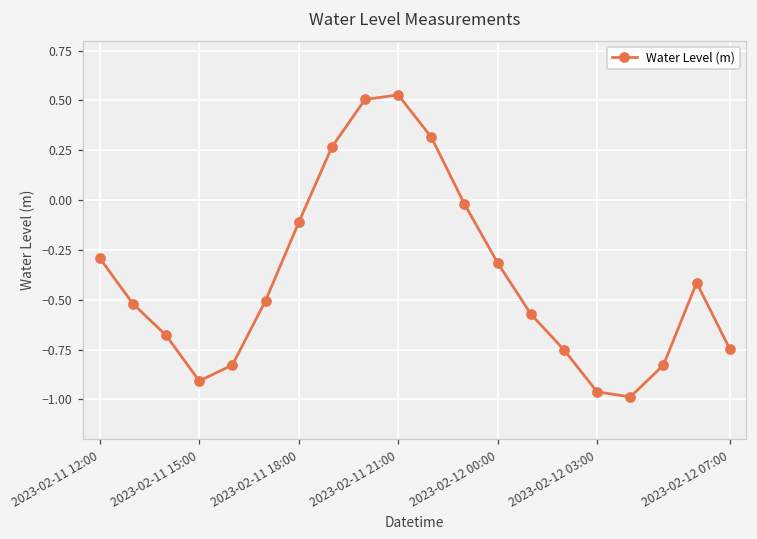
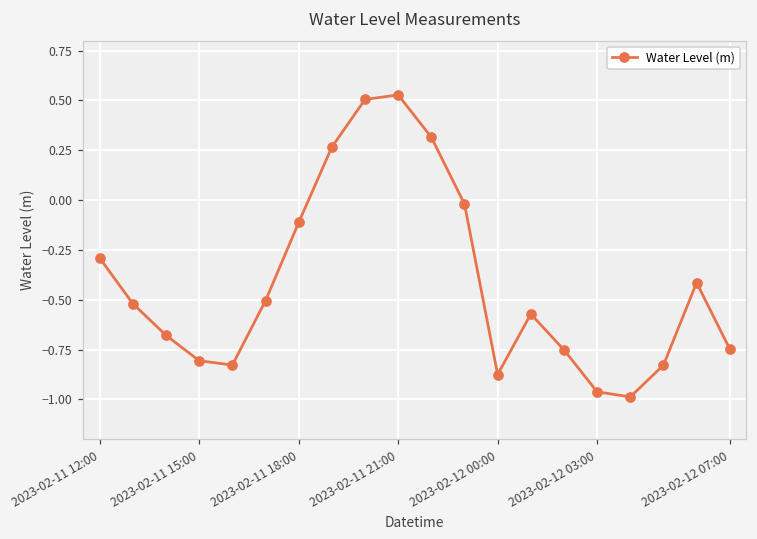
2023-02-11 15:00: -0.91 -> -0.81
2023-02-12 00:00: -0.32 -> -0.88
